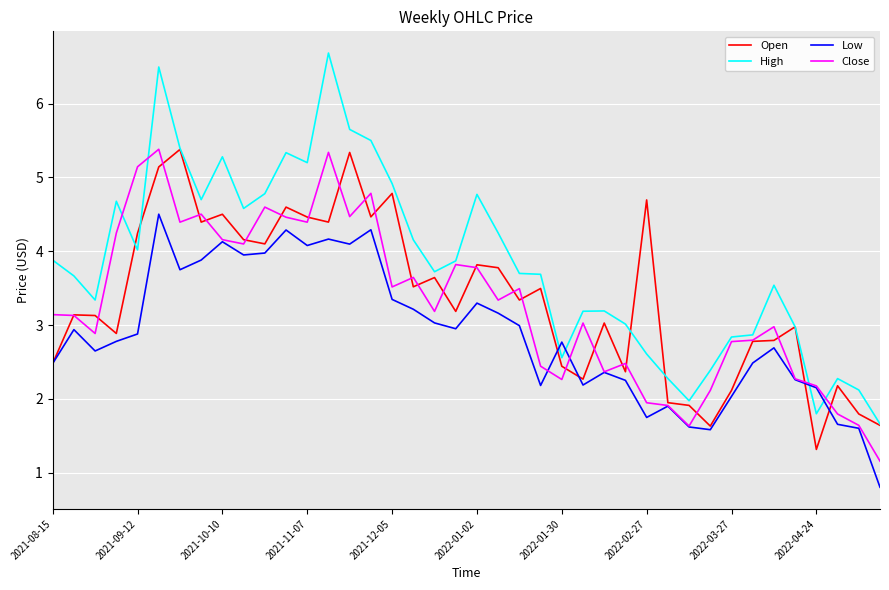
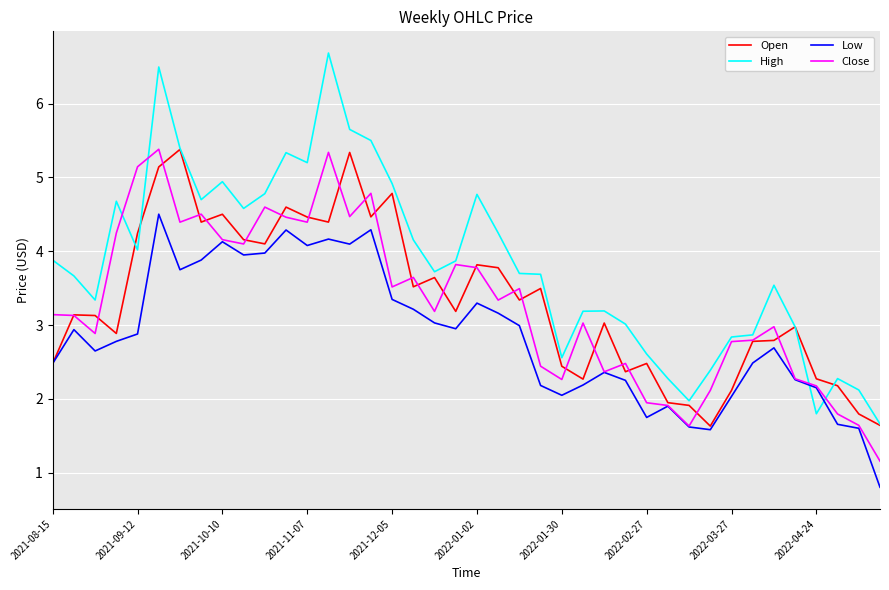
High, 2021-10-10: 5.3 -> 4.9
Low, 2022-01-30: 2.8 -> 2.1
Open, 2022-02-27: 4.7 -> 2.5
Open, 2022-04-24: 1.3 -> 2.3
